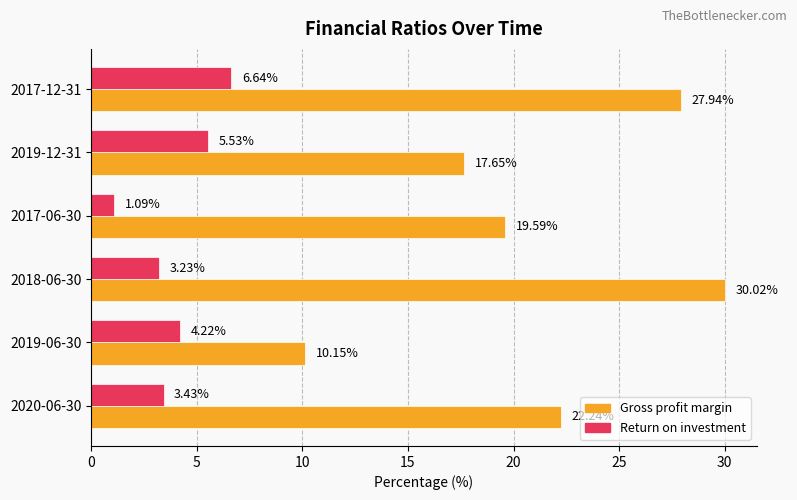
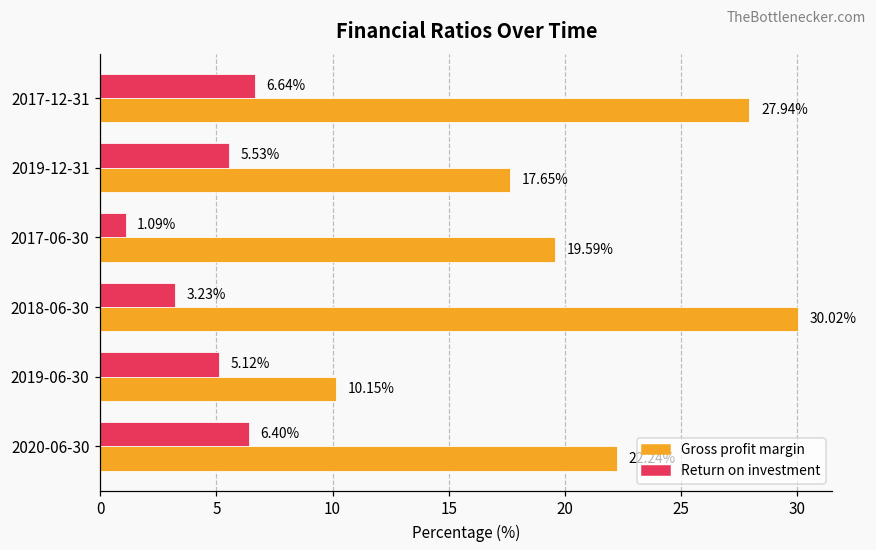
Return on investment, 2019-06-30: 4.22% -> 5.12%
Return on investment, 2020-06-30: 3.43% -> 6.40%
